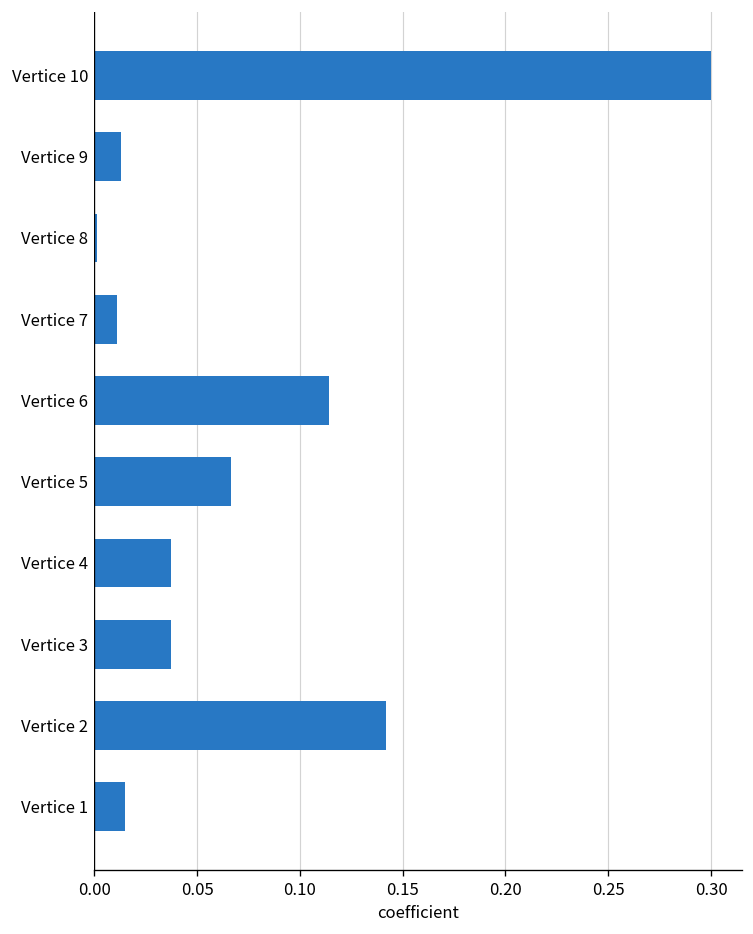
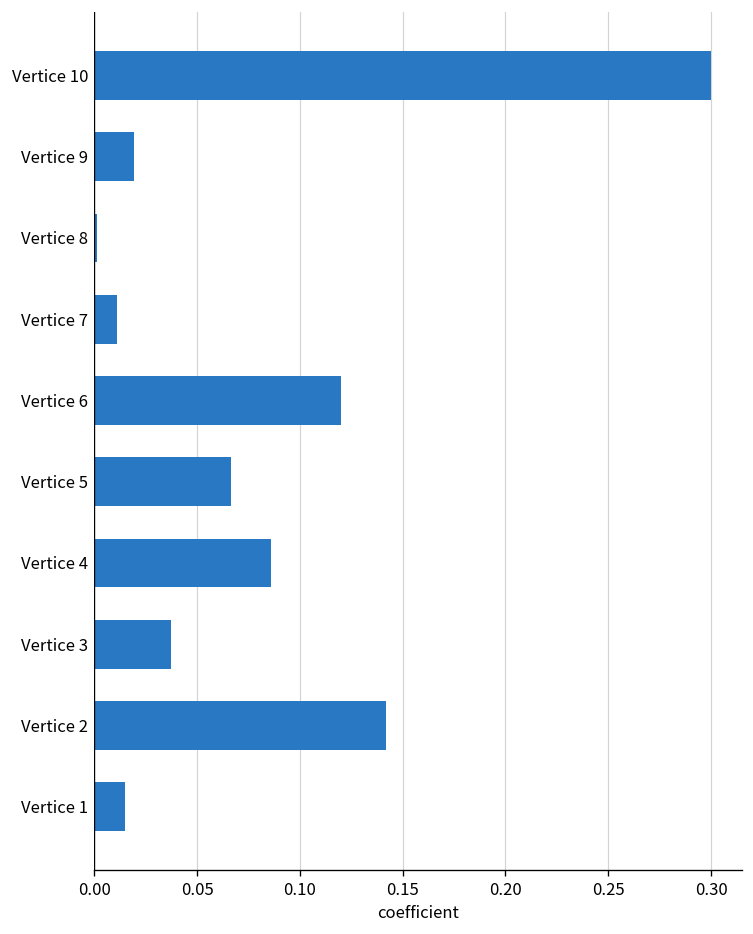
Vertice 9: 0.013 -> 0.019
Vertice 6: 0.114 -> 0.120
Vertice 4: 0.037 -> 0.086
